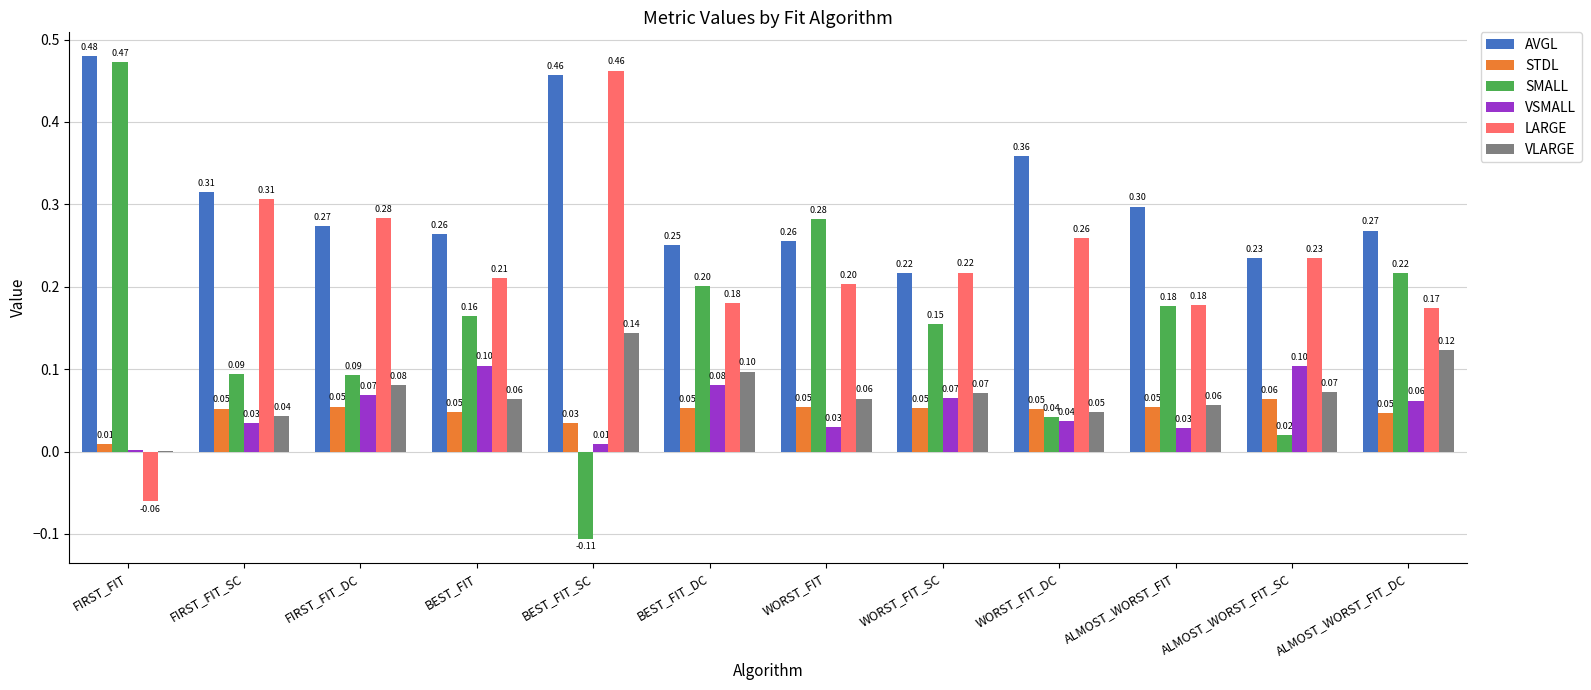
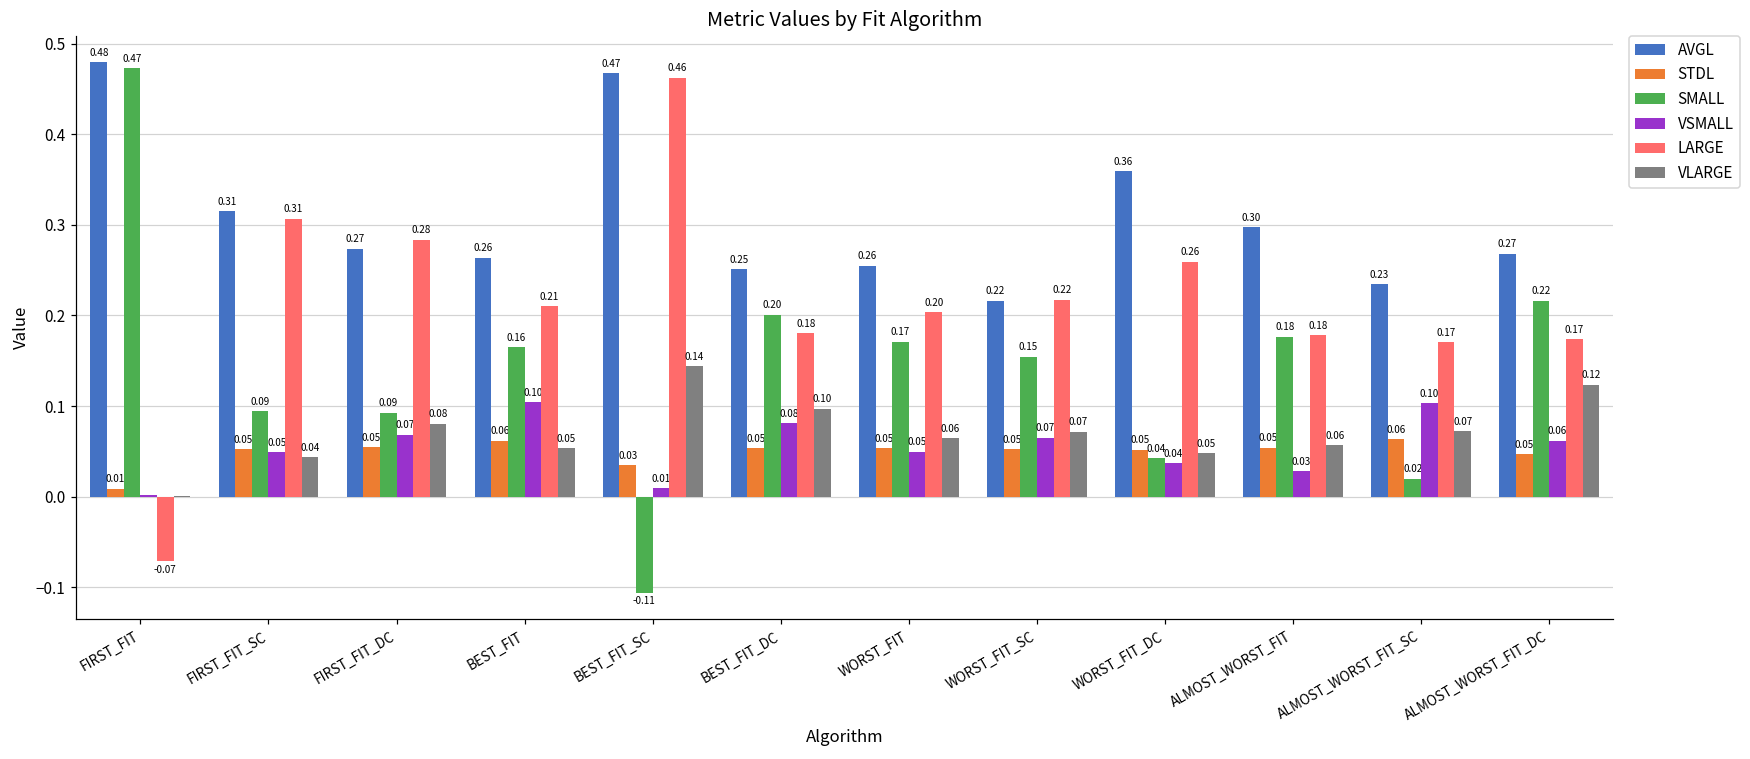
LARGE, FIRST_FIT: -0.06 -> -0.07
VSMALL, FIRST_FIT_SC: 0.03 -> 0.05
STDL, BEST_FIT: 0.05 -> 0.06
VLARGE, BEST_FIT: 0.06 -> 0.05
AVGL, BEST_FIT_SC: 0.46 -> 0.47
SMALL, WORST_FIT: 0.28 -> 0.17
VSMALL, WORST_FIT: 0.03 -> 0.05
LARGE, ALMOST_WORST_FIT_SC: 0.23 -> 0.17
